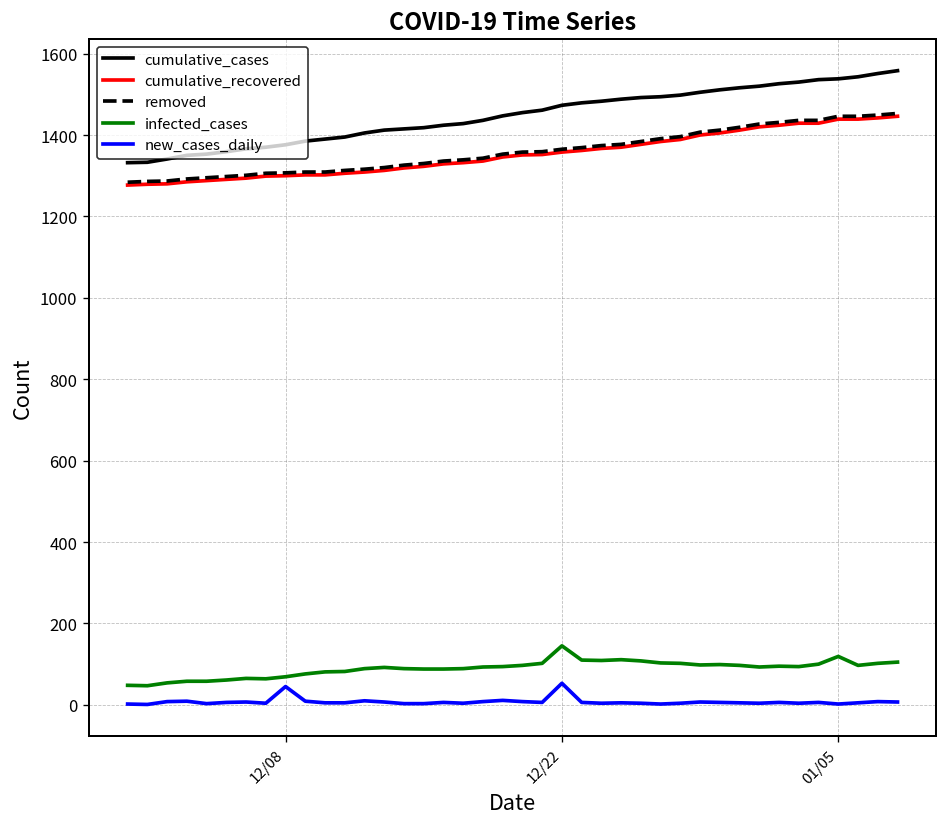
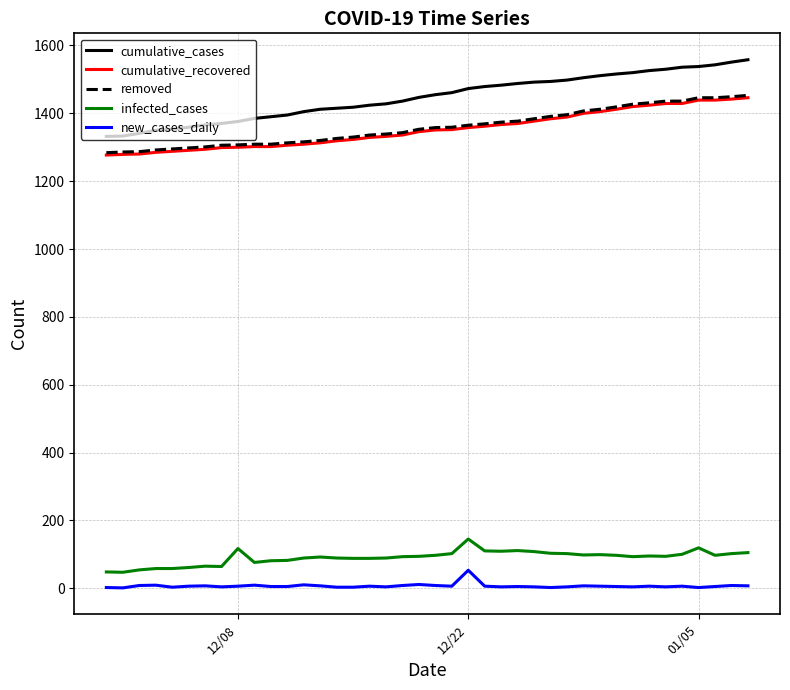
infected_cases, 12/08: 70 -> 120
new_cases_daily, 12/08: 50 -> 10
